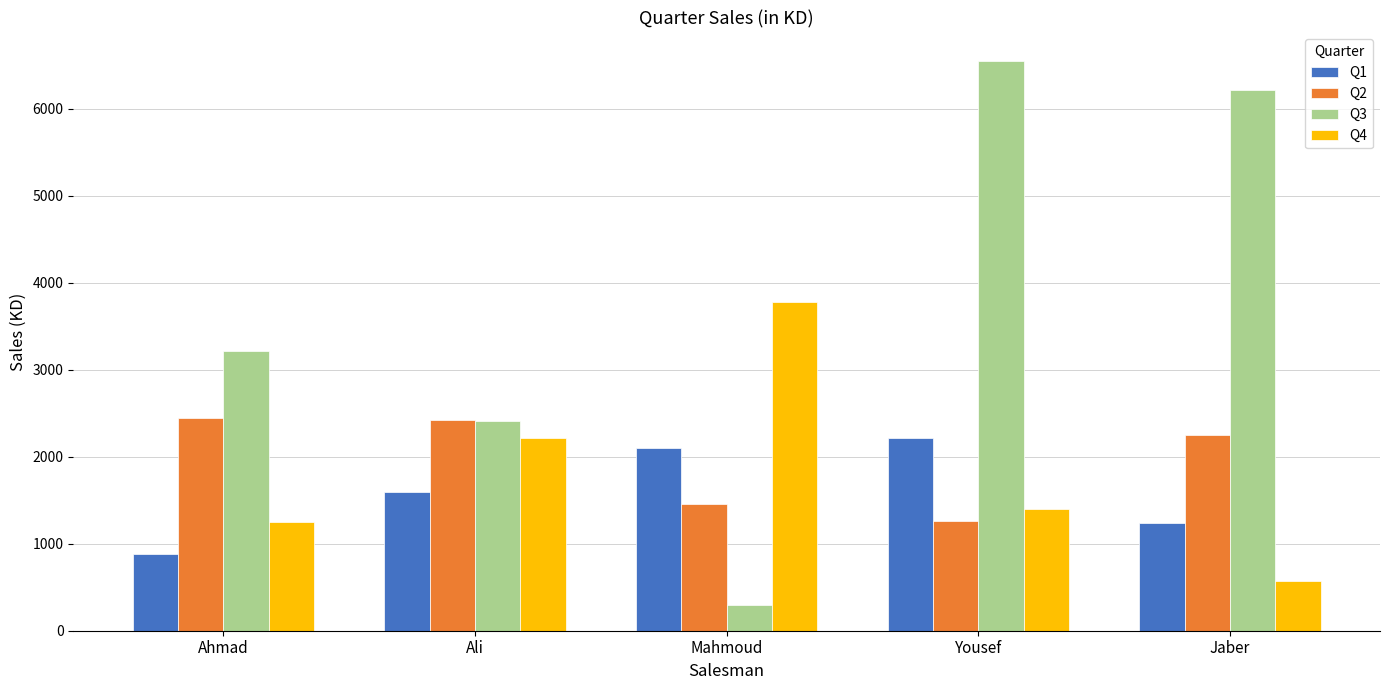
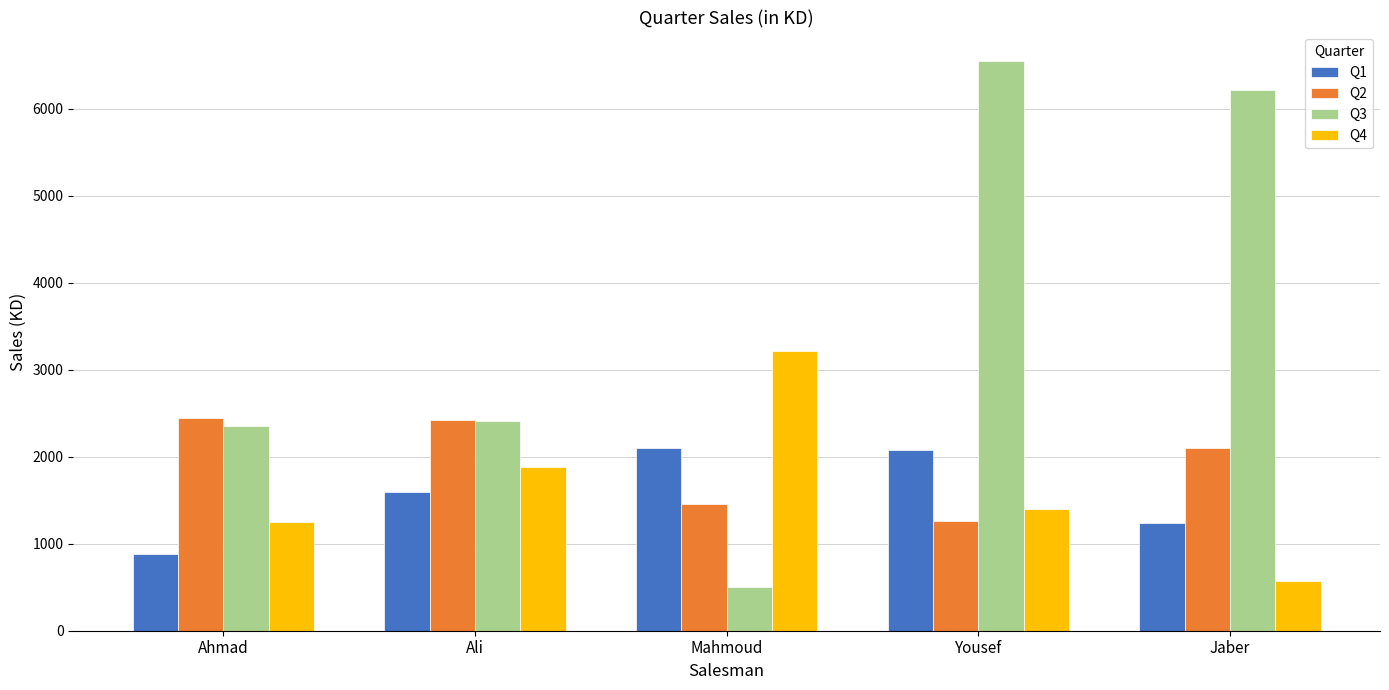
Q3, Ahmad: 3200 -> 2300
Q4, Ali: 2200 -> 1900
Q3, Mahmoud: 300 -> 500
Q4, Mahmoud: 3800 -> 3200
Q1, Yousef: 2200 -> 2100
Q2, Jaber: 2300 -> 2100
